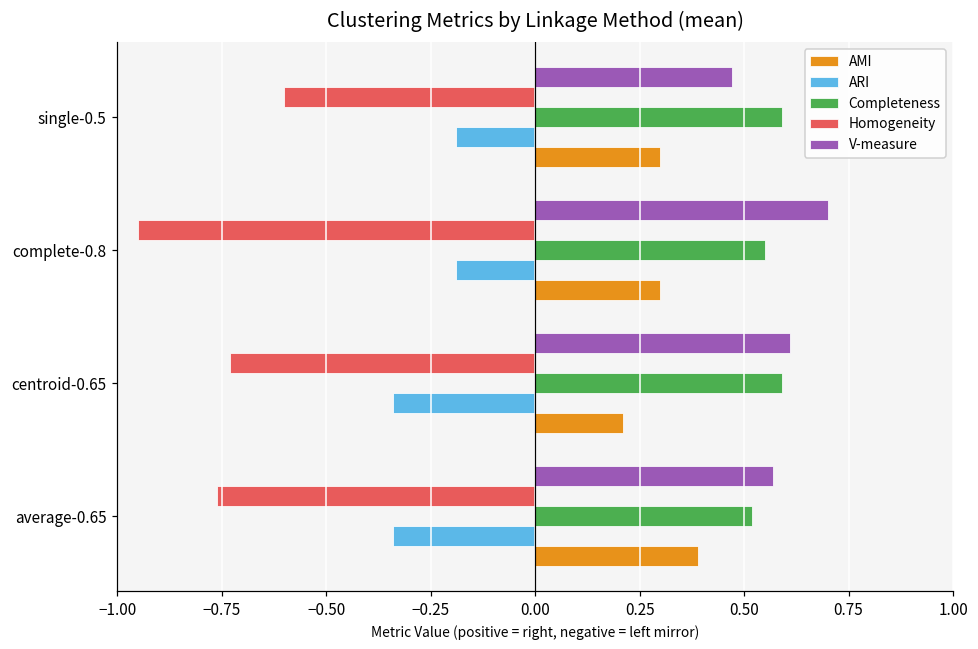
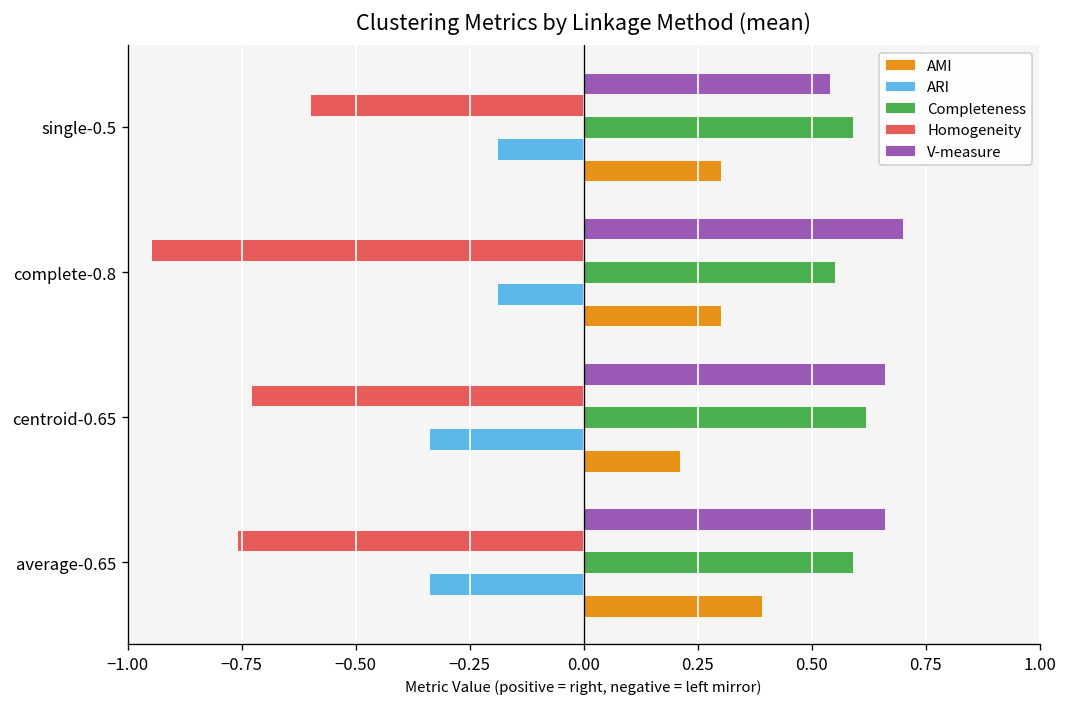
V-measure, single-0.5: 0.47 -> 0.54
V-measure, centroid-0.65: 0.61 -> 0.66
Completeness, centroid-0.65: 0.59 -> 0.62
V-measure, average-0.65: 0.57 -> 0.66
Completeness, average-0.65: 0.52 -> 0.59
